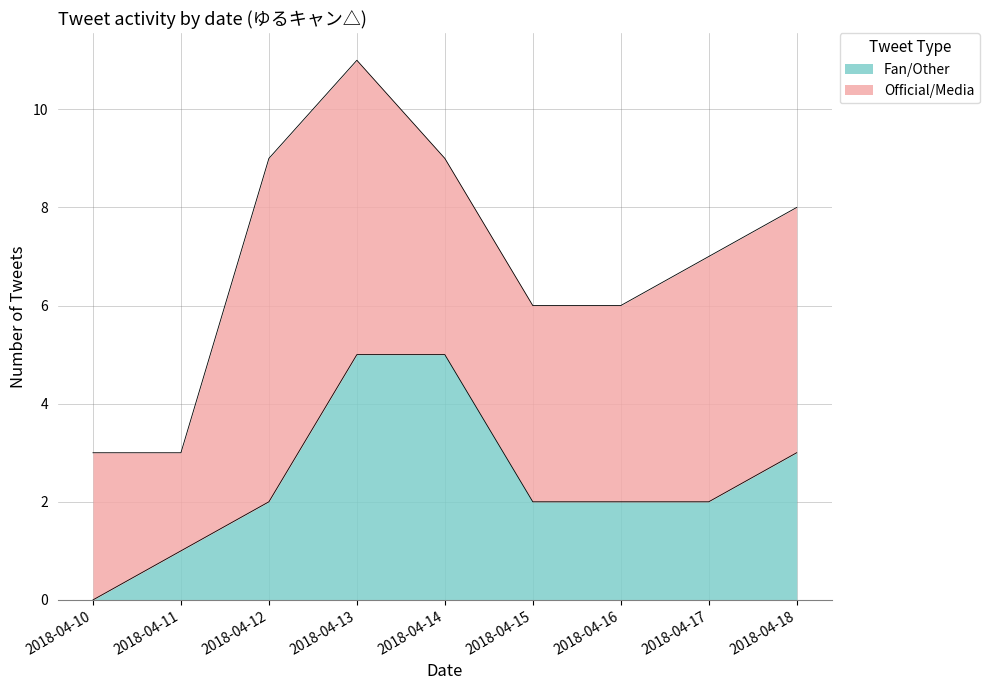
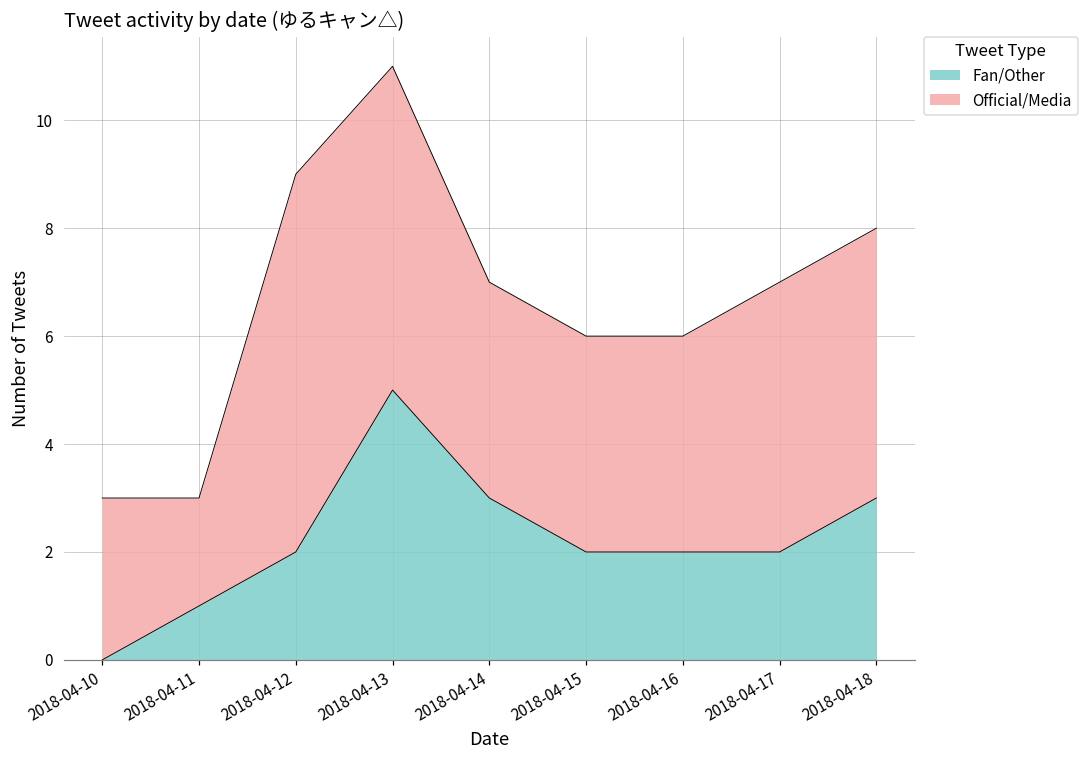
Fan/Other, 2018-04-14: 5 -> 3
